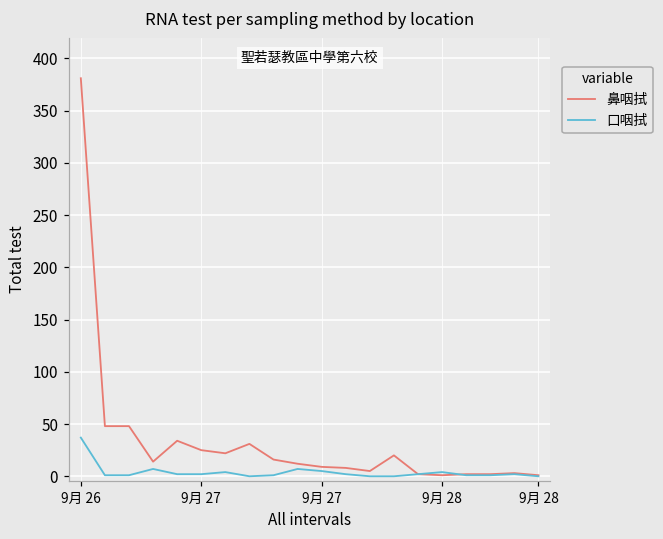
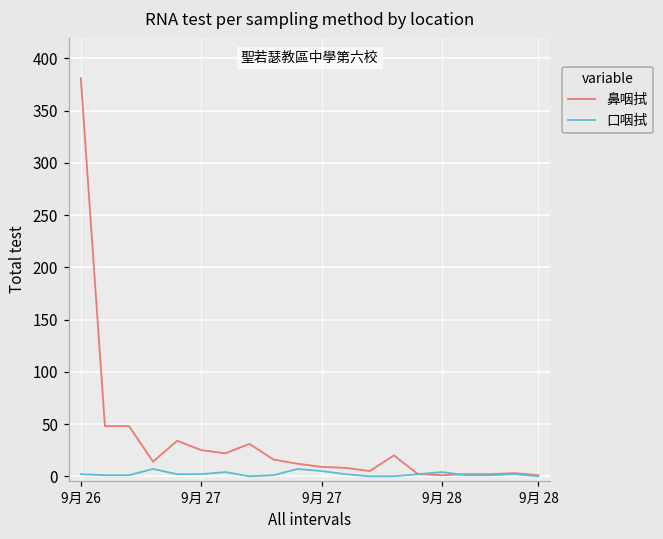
口咽拭, 9月 26: 40 -> 0
